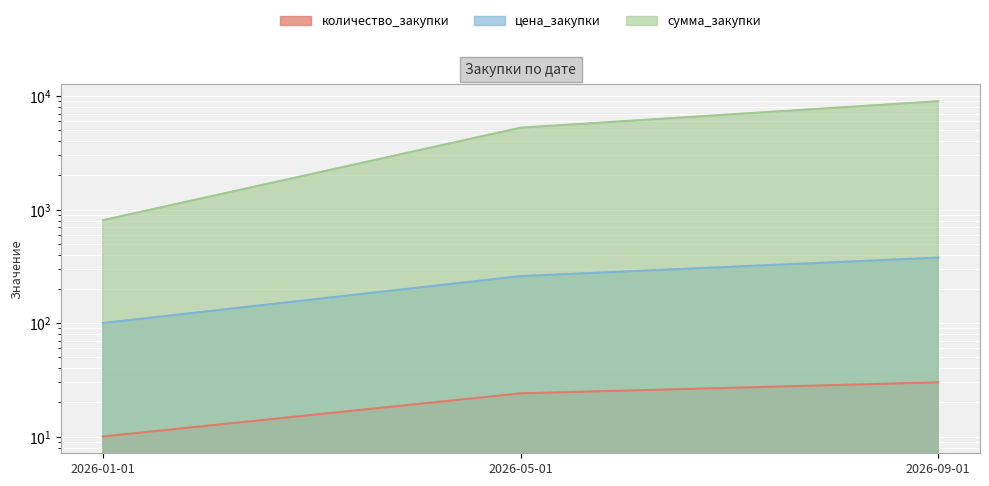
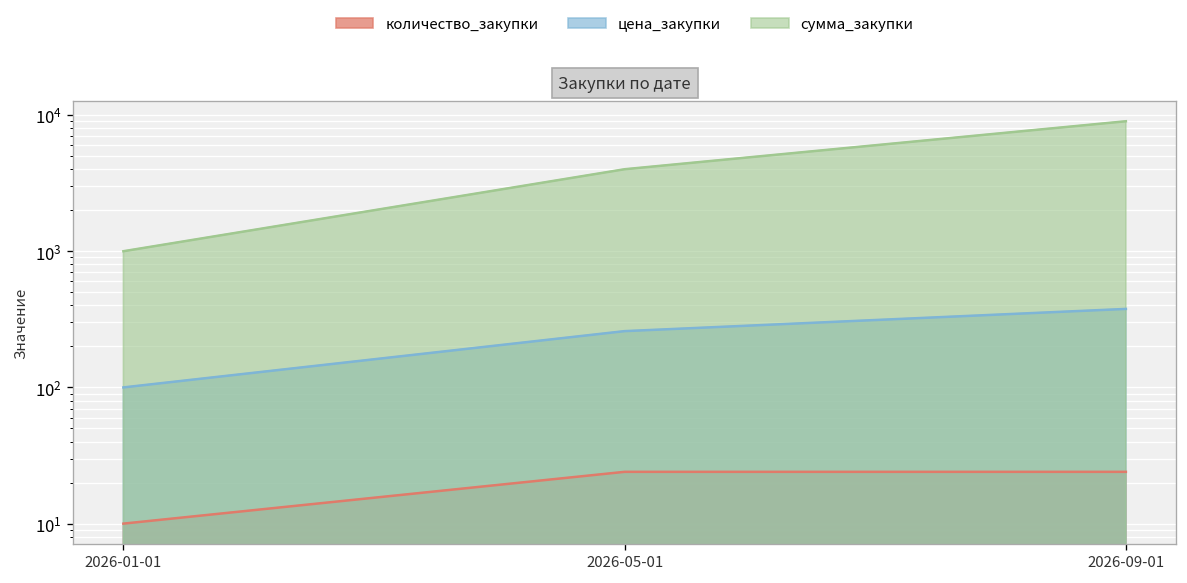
сумма_закупки, 2026-01-01: 800 -> 1000
сумма_закупки, 2026-05-01: 5000 -> 4000
количество_закупки, 2026-09-01: 30 -> 24
